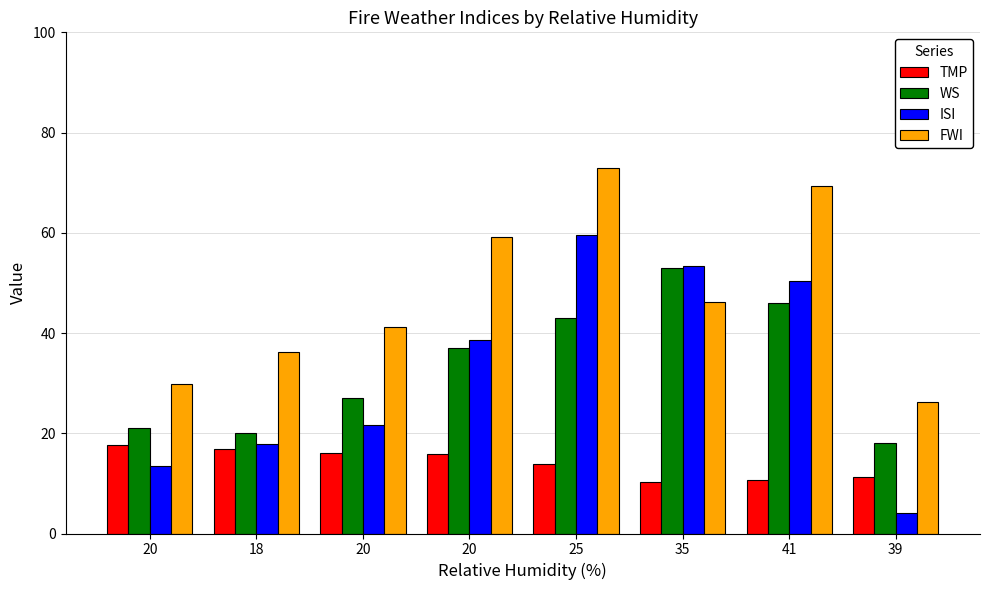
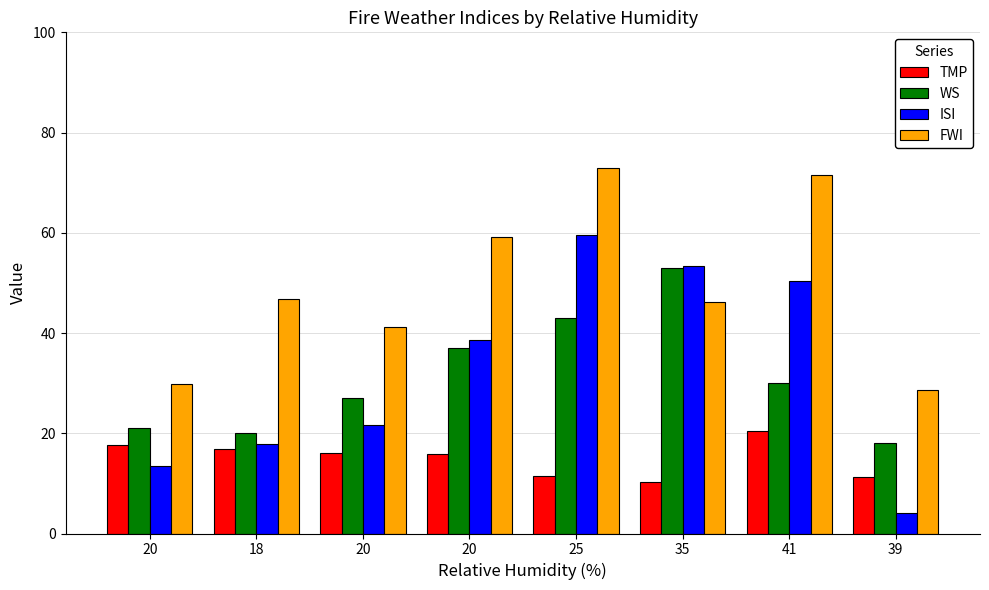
FWI, 18: 36 -> 47
TMP, 25: 14 -> 11
TMP, 41: 11 -> 21
WS, 41: 46 -> 30
FWI, 41: 69 -> 72
FWI, 39: 26 -> 29
